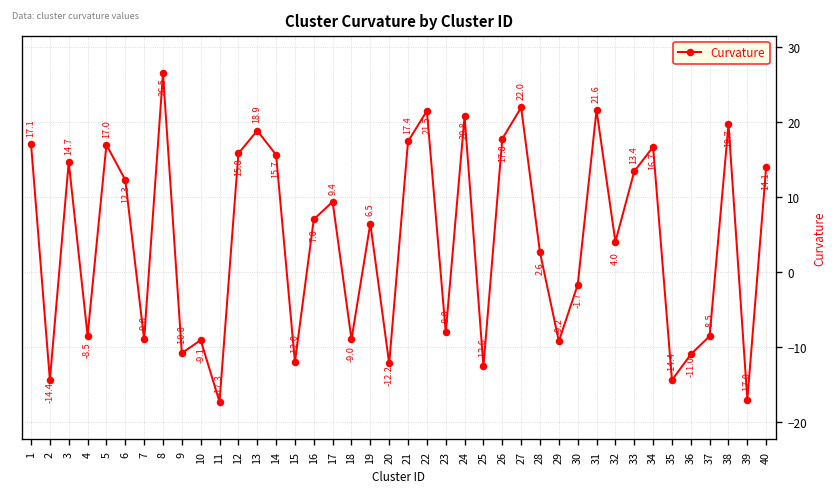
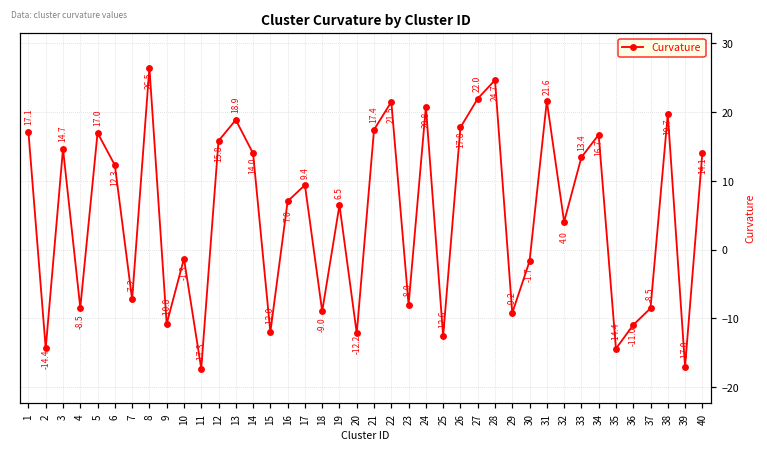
7: -9.0 -> -7.2
10: -9.1 -> -1.3
14: 15.7 -> 14.0
28: 2.6 -> 24.7
